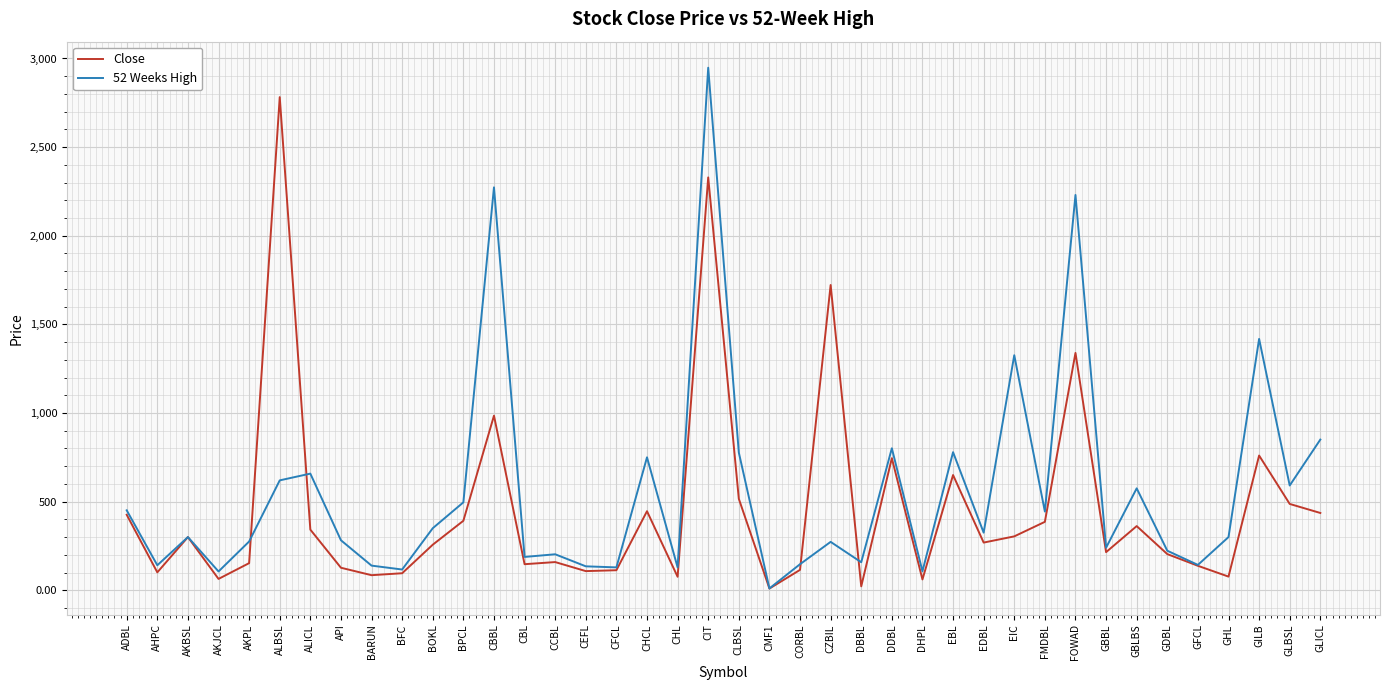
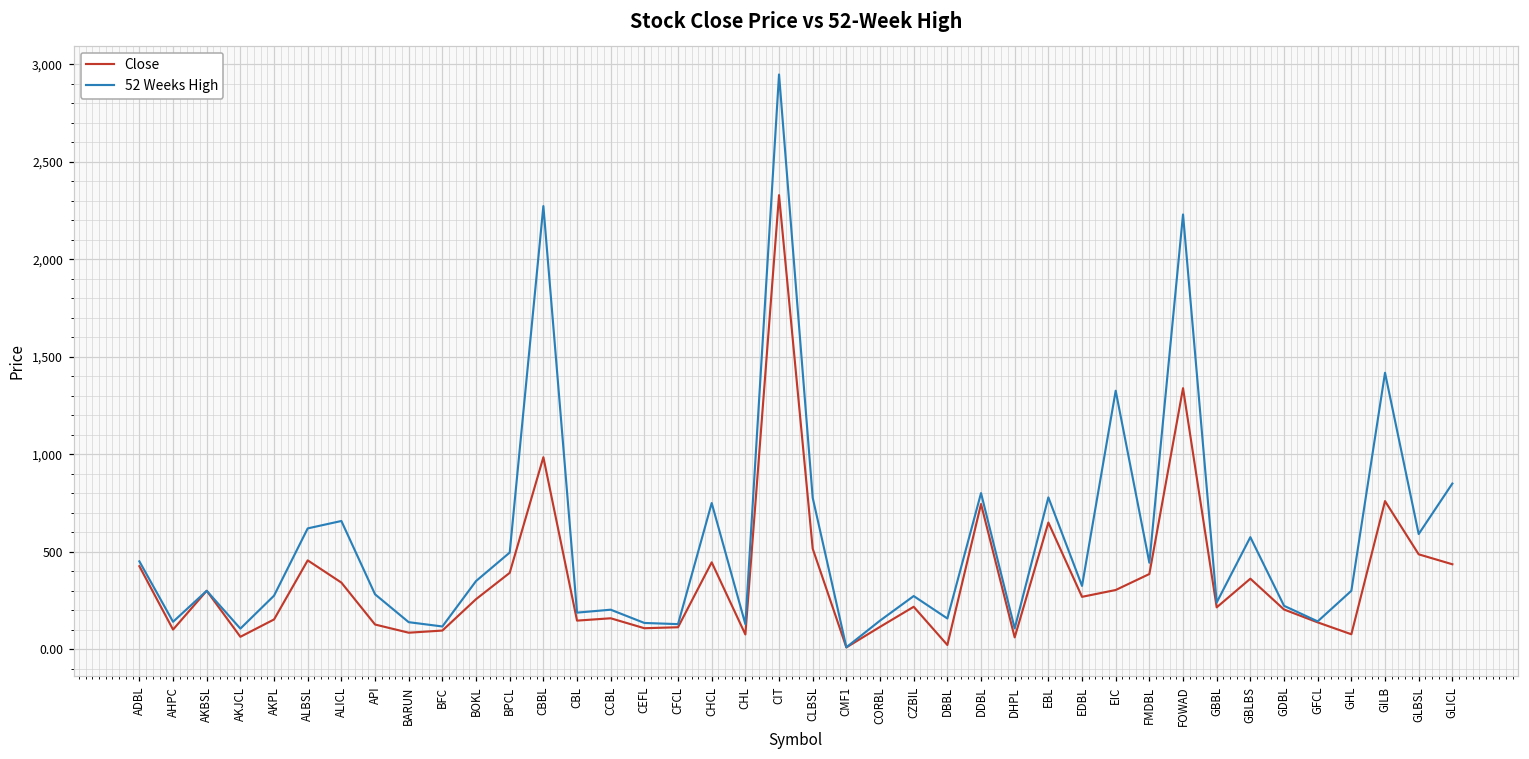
Close, ALBSL: 2,780 -> 460
Close, CZBIL: 1,720 -> 220
